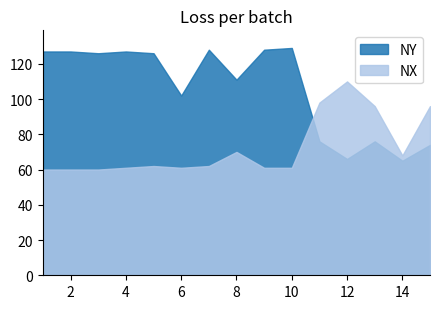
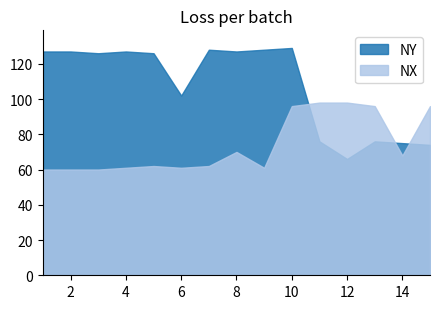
NY, 8: 111 -> 127
NX, 10: 61 -> 96
NX, 12: 110 -> 98
NY, 14: 65 -> 75
